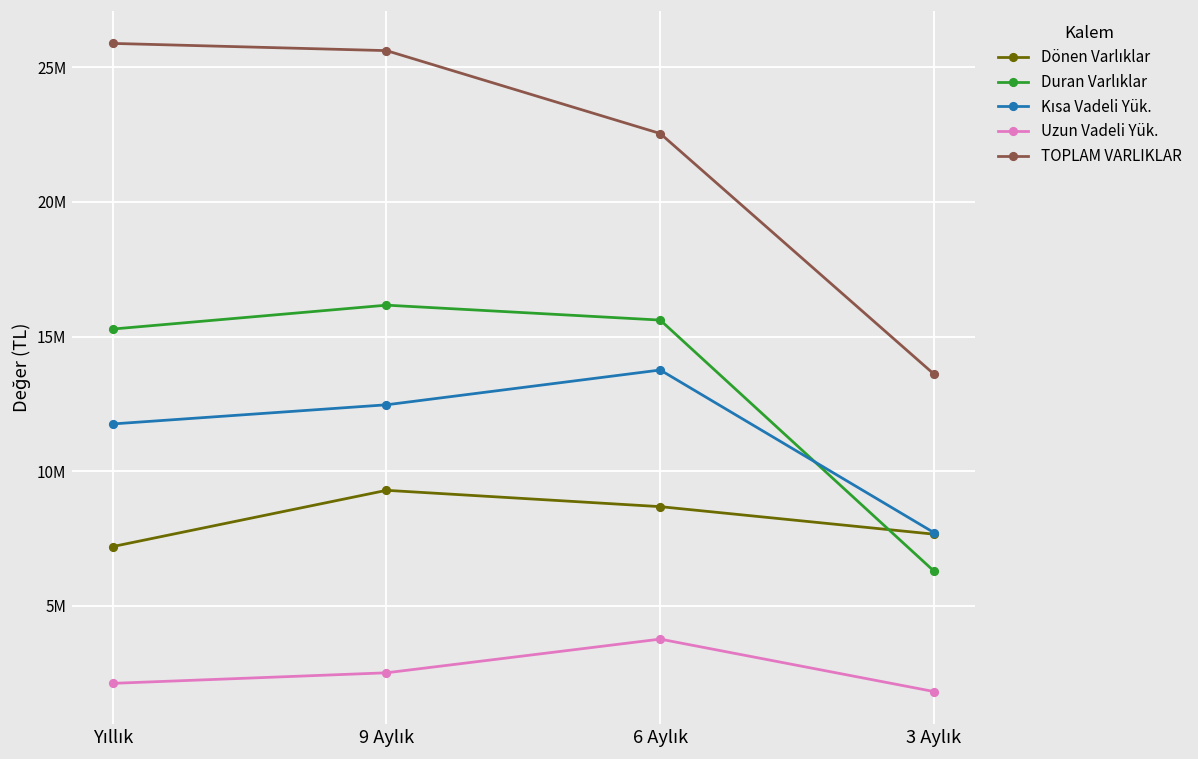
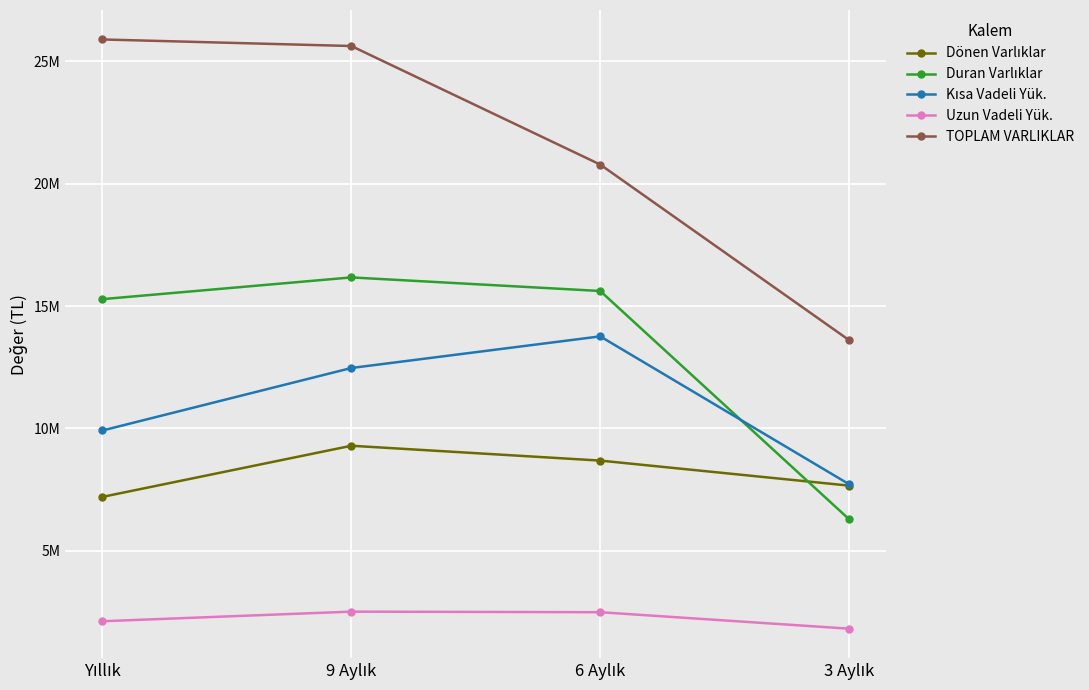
Kısa Vadeli Yük., Yıllık: 11800000 -> 9900000
Uzun Vadeli Yük., 6 Aylık: 3800000 -> 2500000
TOPLAM VARLIKLAR, 6 Aylık: 22500000 -> 20800000
